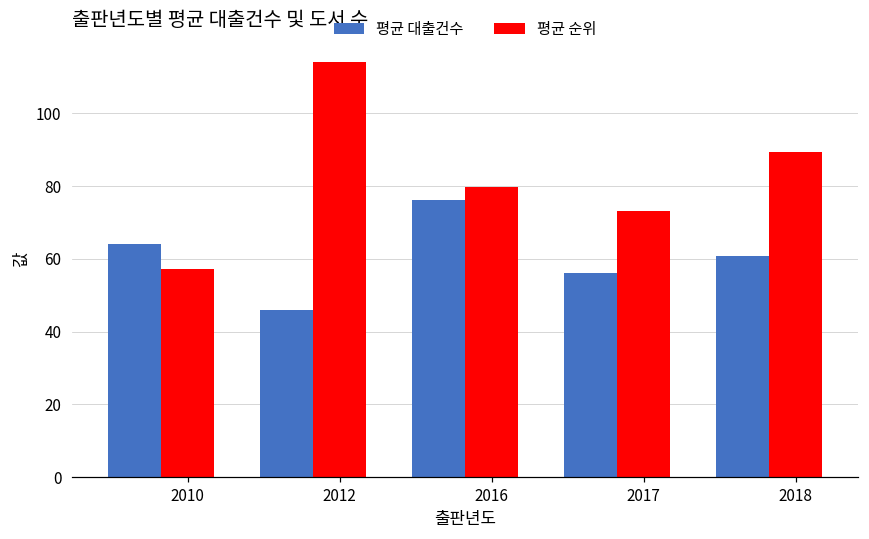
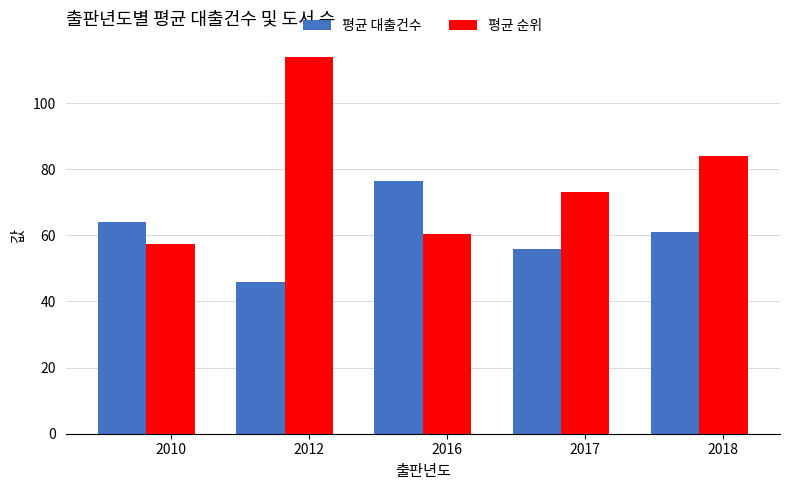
평균 순위, 2016: 80 -> 60
평균 순위, 2018: 89 -> 84
